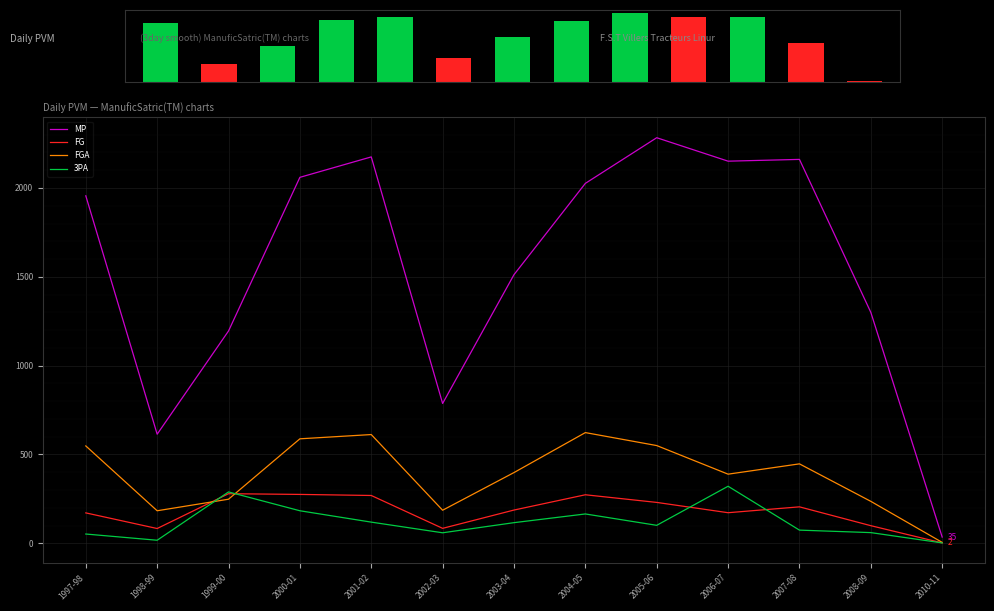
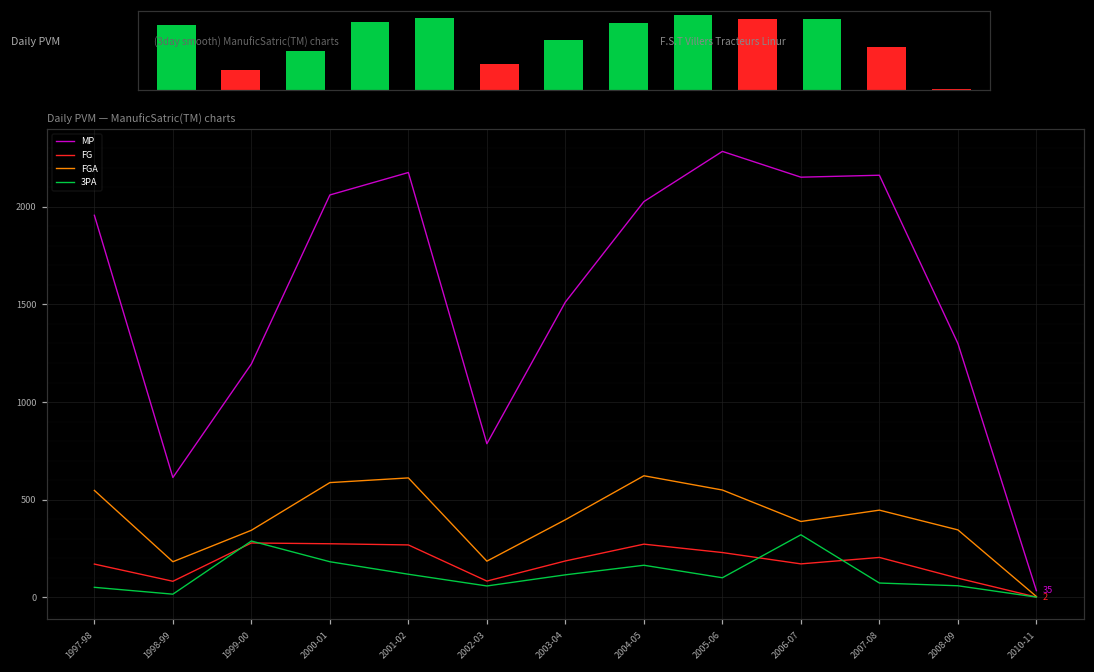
Daily PVM — ManuficSatric(TM) charts, FGA, 1999-00: 250 -> 340
Daily PVM — ManuficSatric(TM) charts, FGA, 2008-09: 240 -> 350
